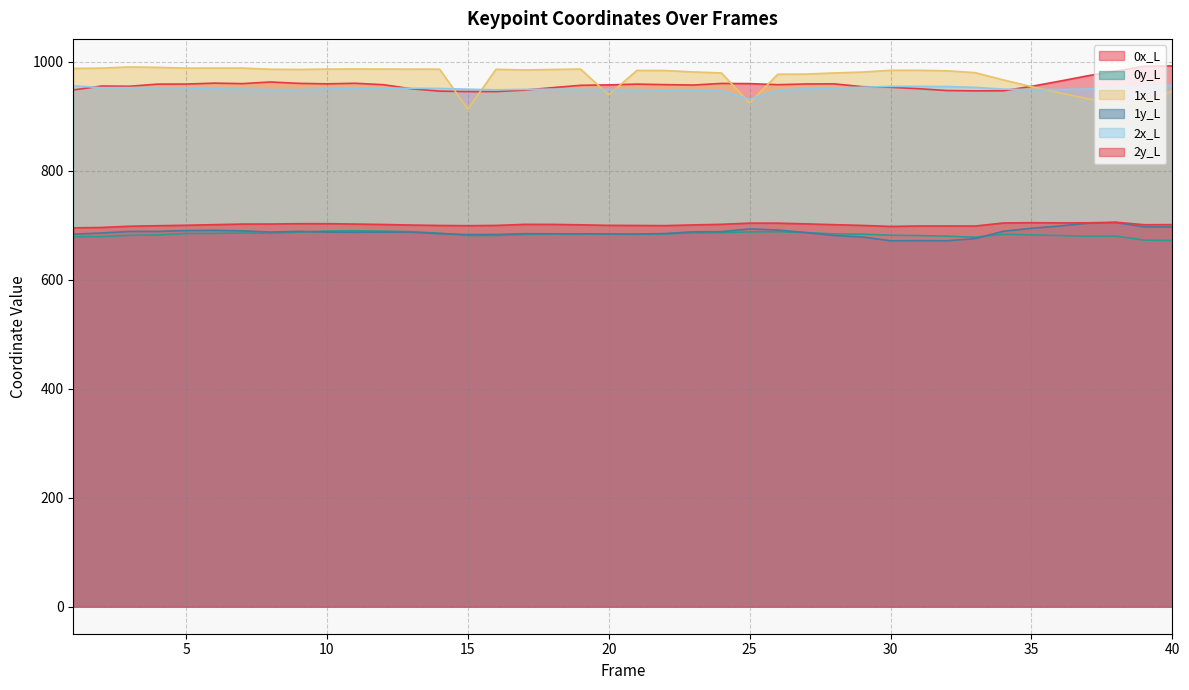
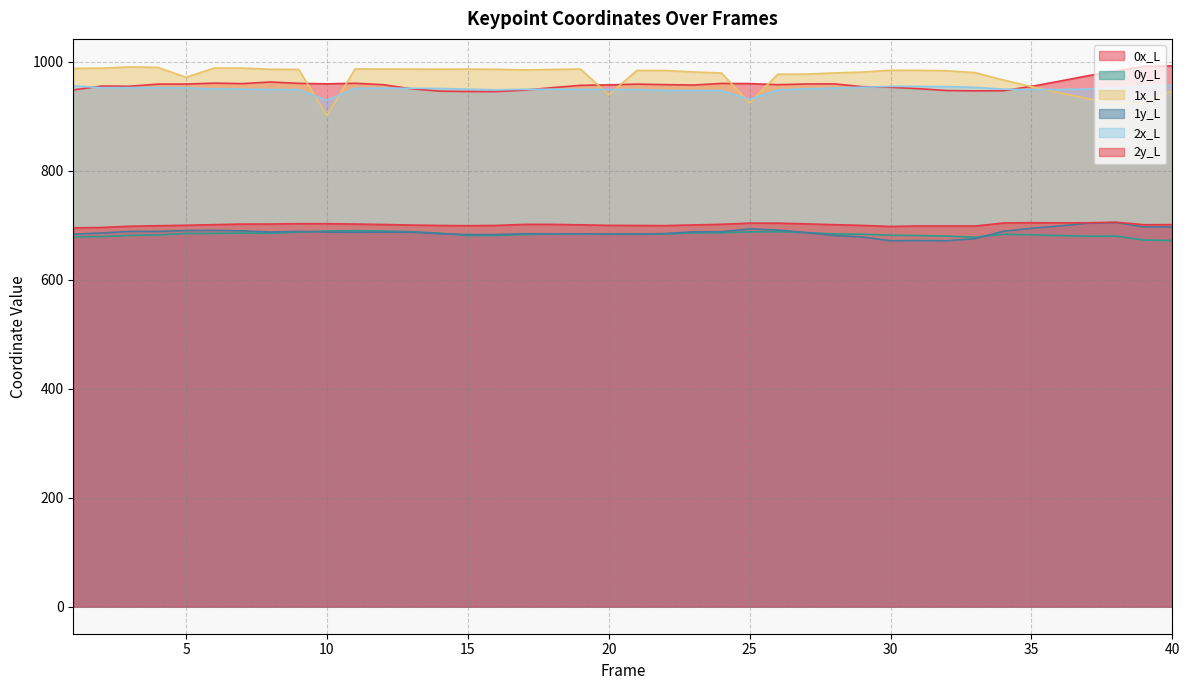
1x_L, 5: 990 -> 970
1x_L, 10: 990 -> 900
2x_L, 10: 950 -> 930
1x_L, 15: 910 -> 990
